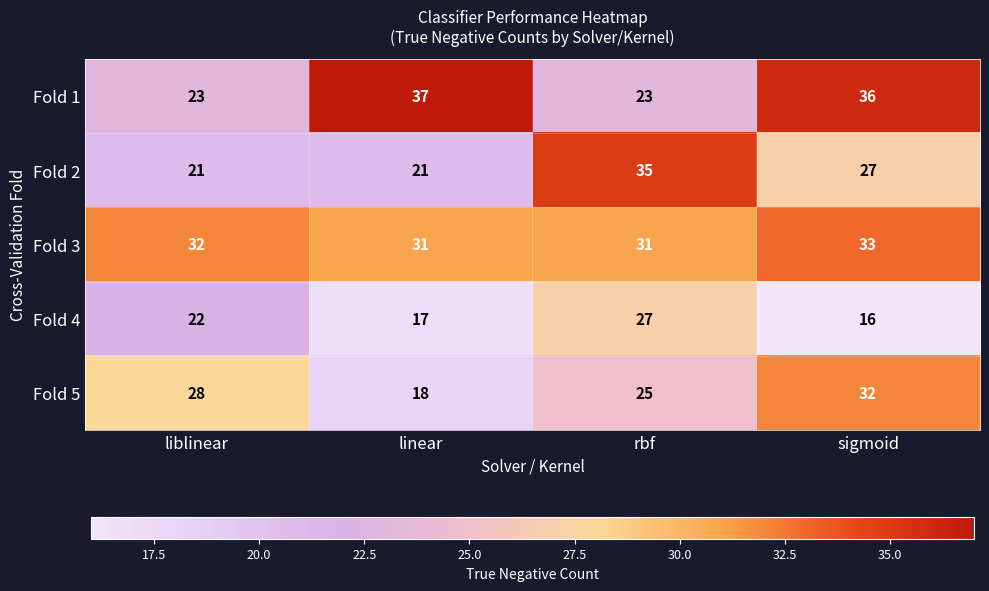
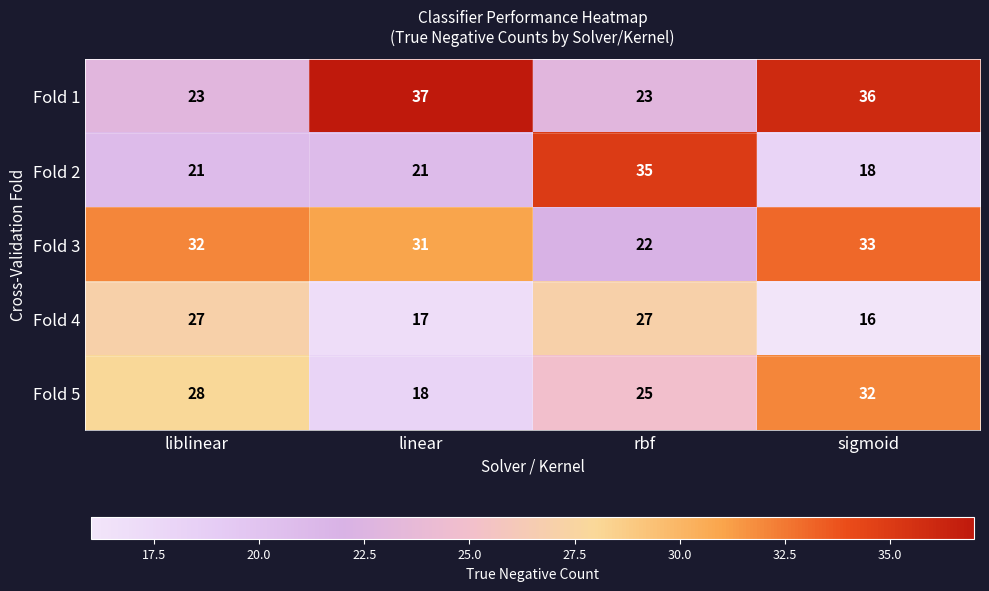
Fold 2, sigmoid: 27 -> 18
Fold 3, rbf: 31 -> 22
Fold 4, liblinear: 22 -> 27
